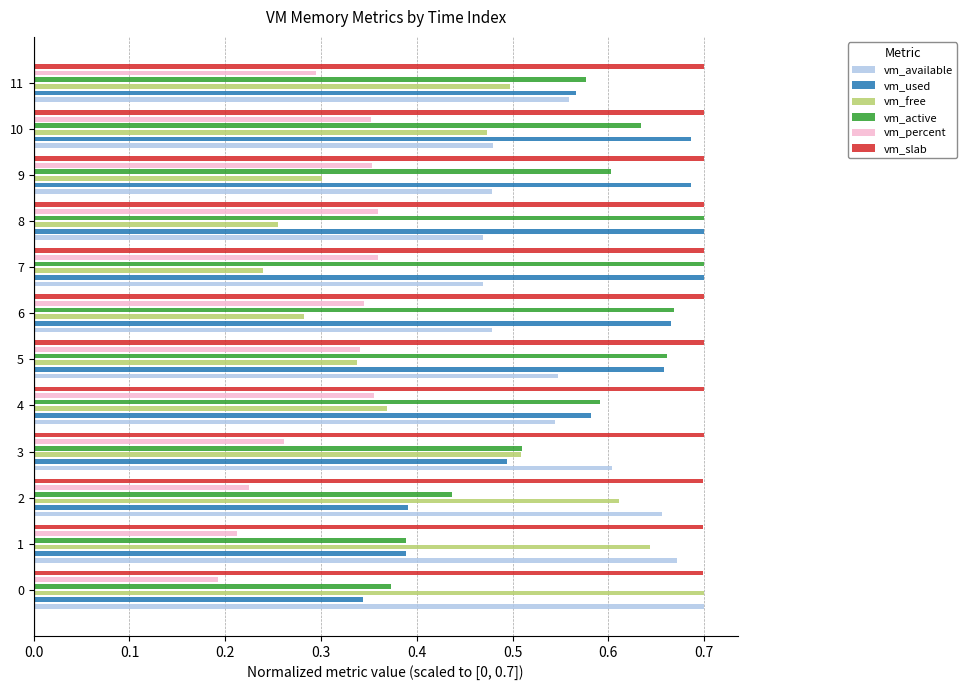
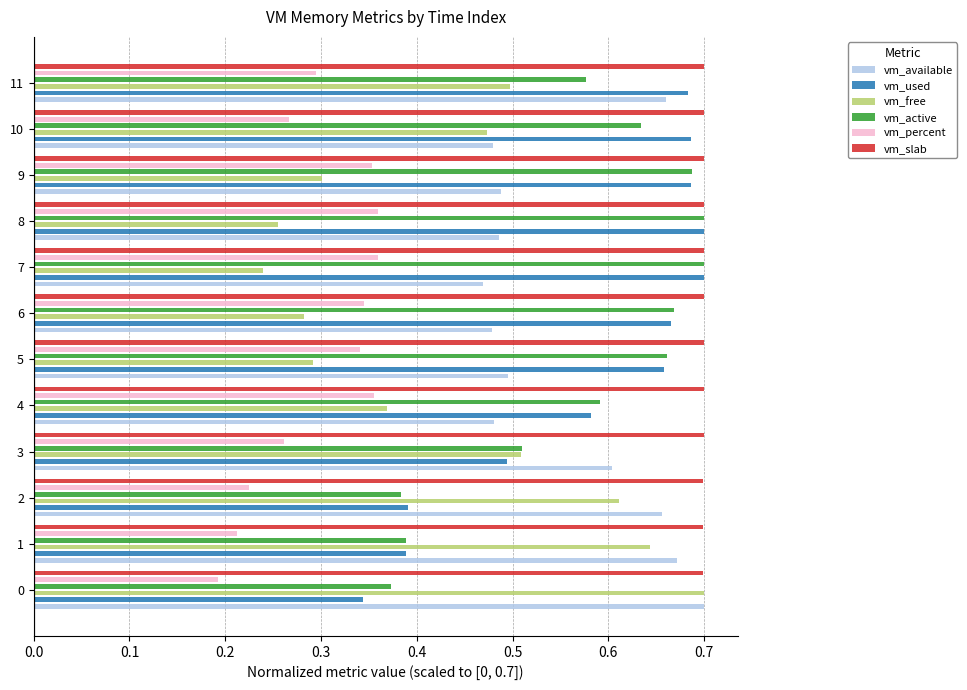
vm_used, 11: 0.57 -> 0.68
vm_available, 11: 0.56 -> 0.66
vm_percent, 10: 0.35 -> 0.27
vm_active, 9: 0.60 -> 0.69
vm_available, 9: 0.48 -> 0.49
vm_available, 8: 0.47 -> 0.49
vm_free, 5: 0.34 -> 0.29
vm_available, 5: 0.55 -> 0.50
vm_available, 4: 0.54 -> 0.48
vm_active, 2: 0.44 -> 0.38
